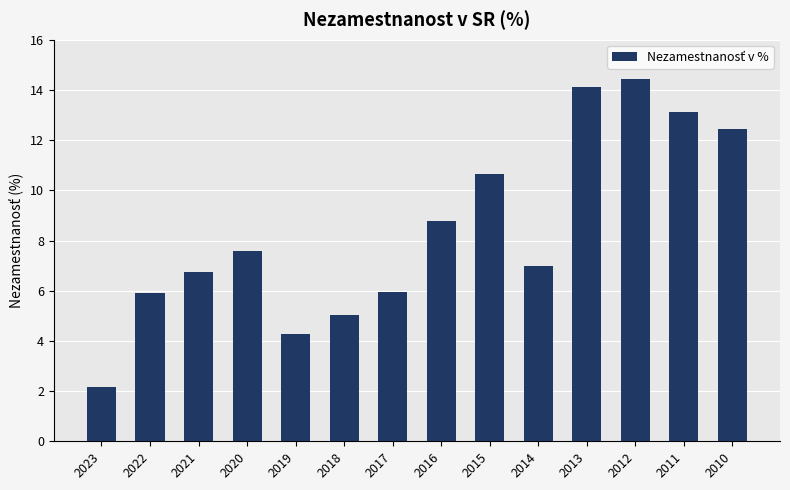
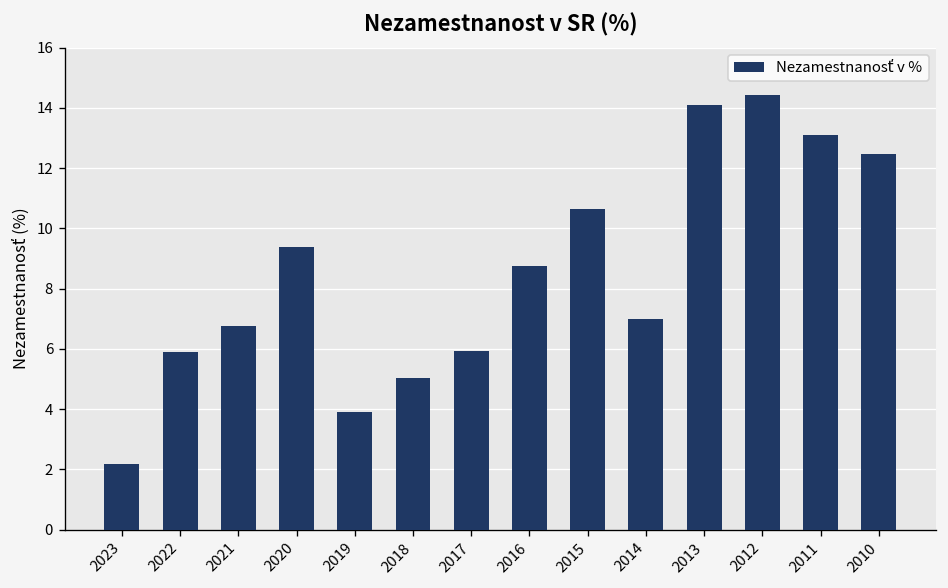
2020: 7.6 -> 9.4
2019: 4.3 -> 3.9
